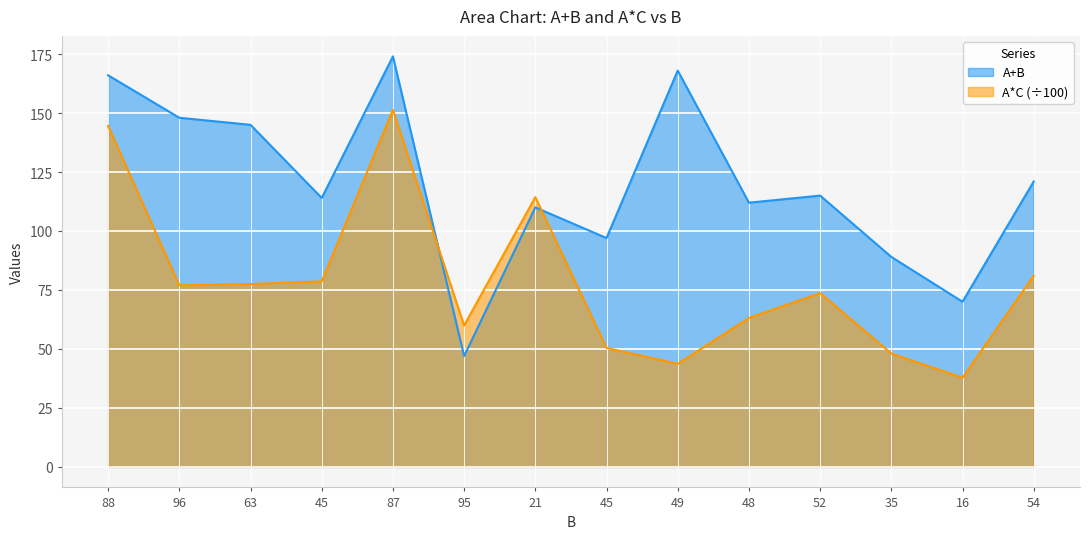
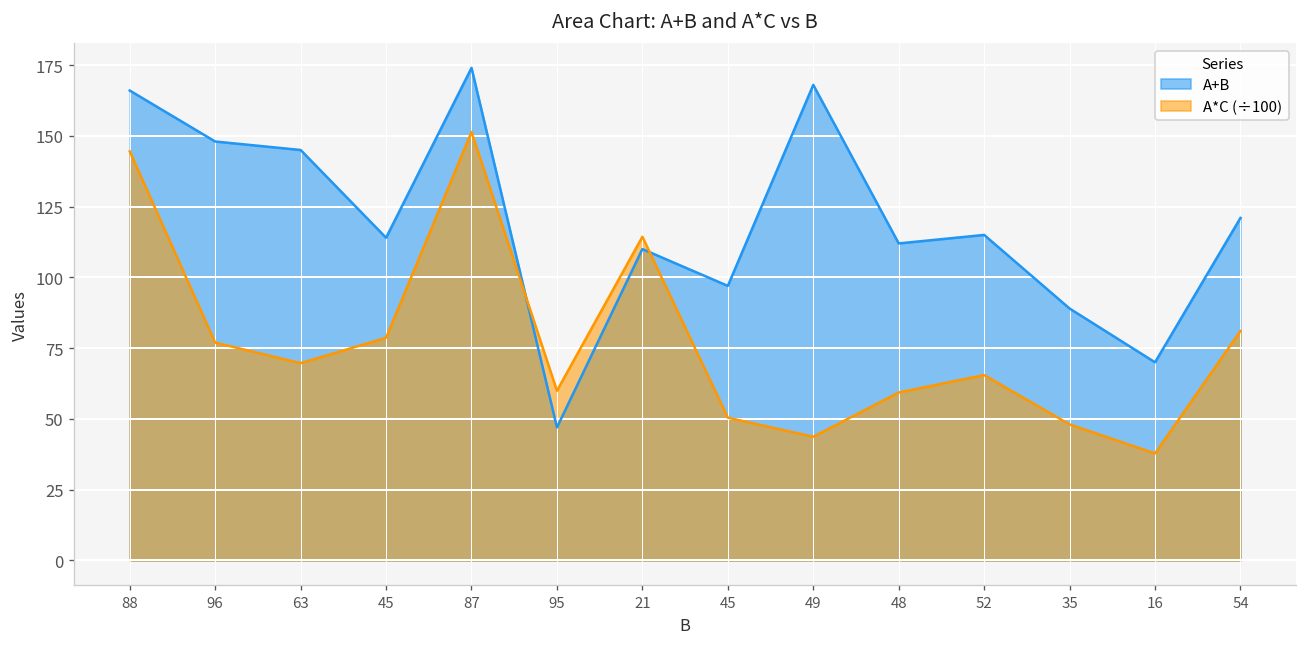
A*C (÷100), 63: 78 -> 70
A*C (÷100), 48: 63 -> 59
A*C (÷100), 52: 74 -> 65
